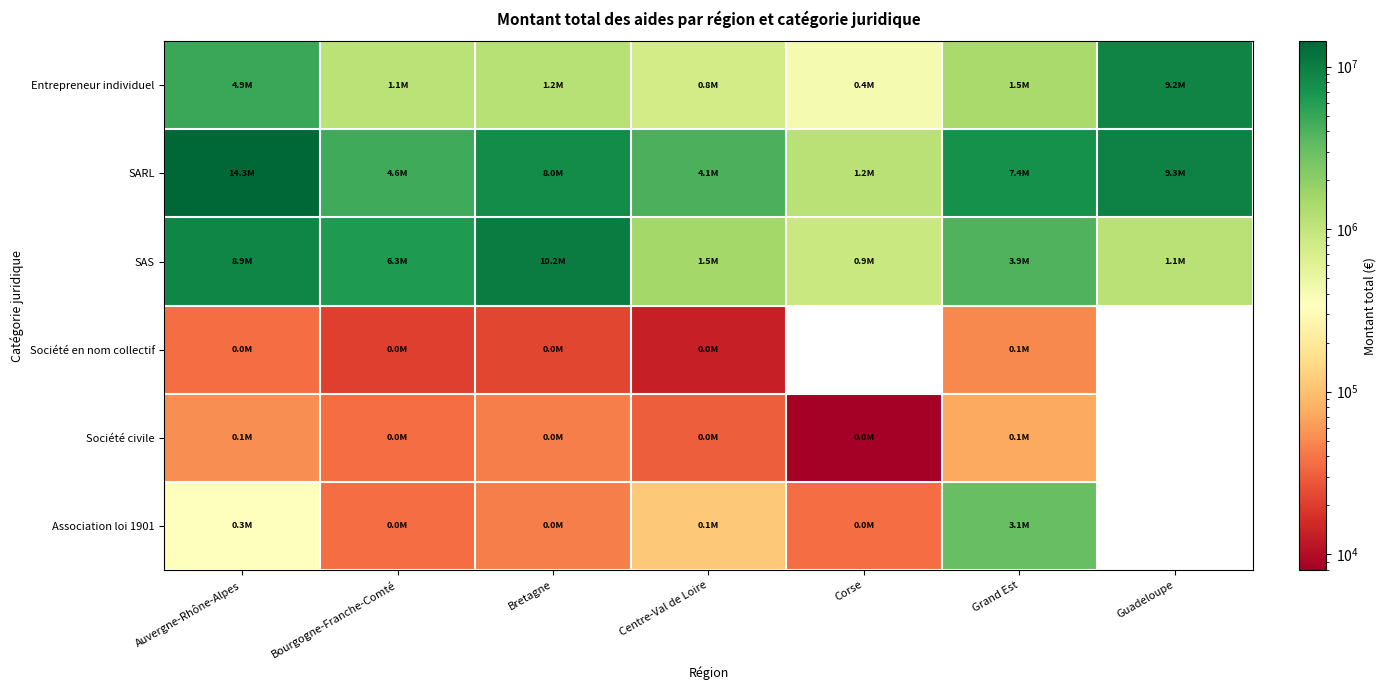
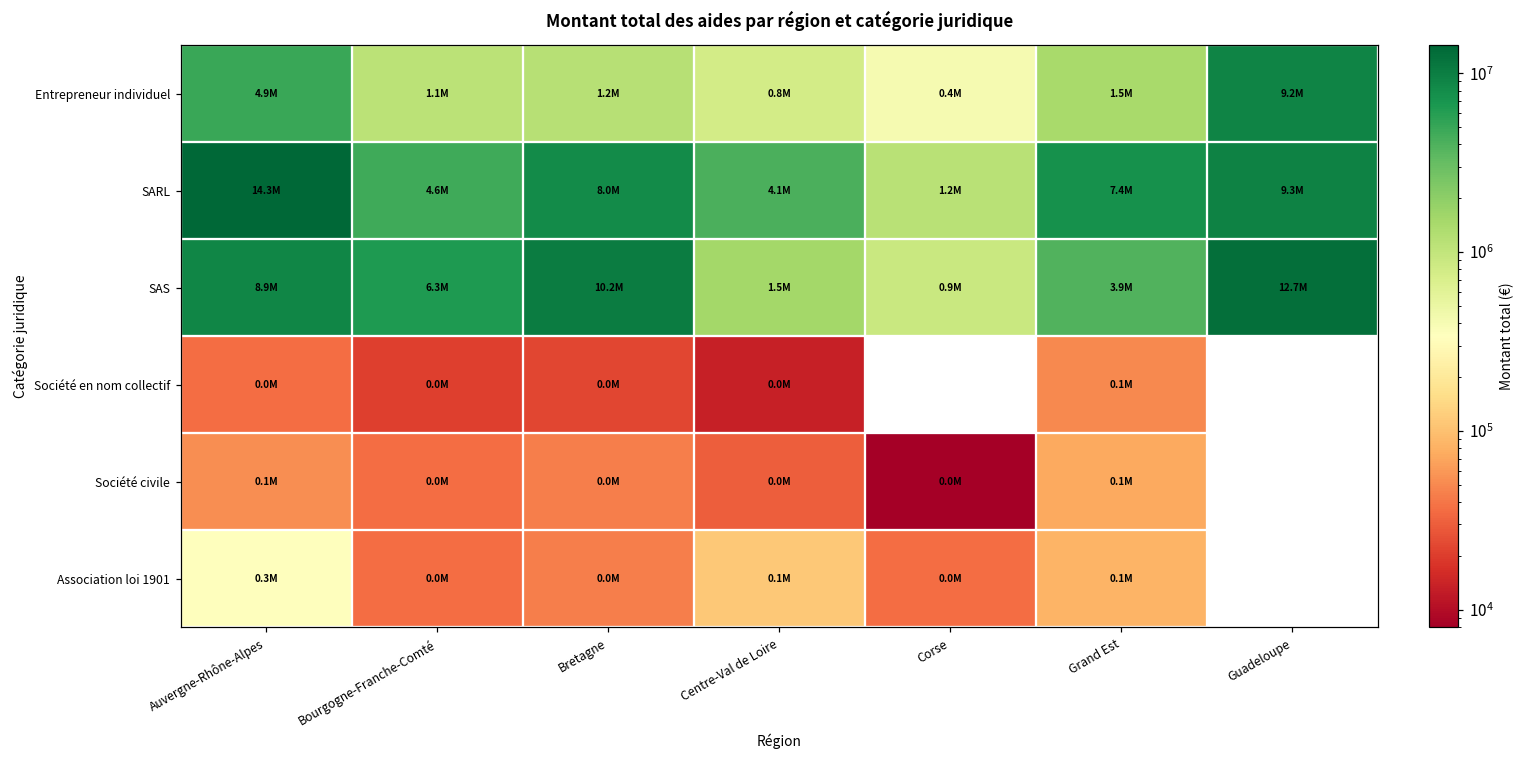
SAS, Guadeloupe: 1.1M -> 12.7M
Association loi 1901, Grand Est: 3.1M -> 0.1M
